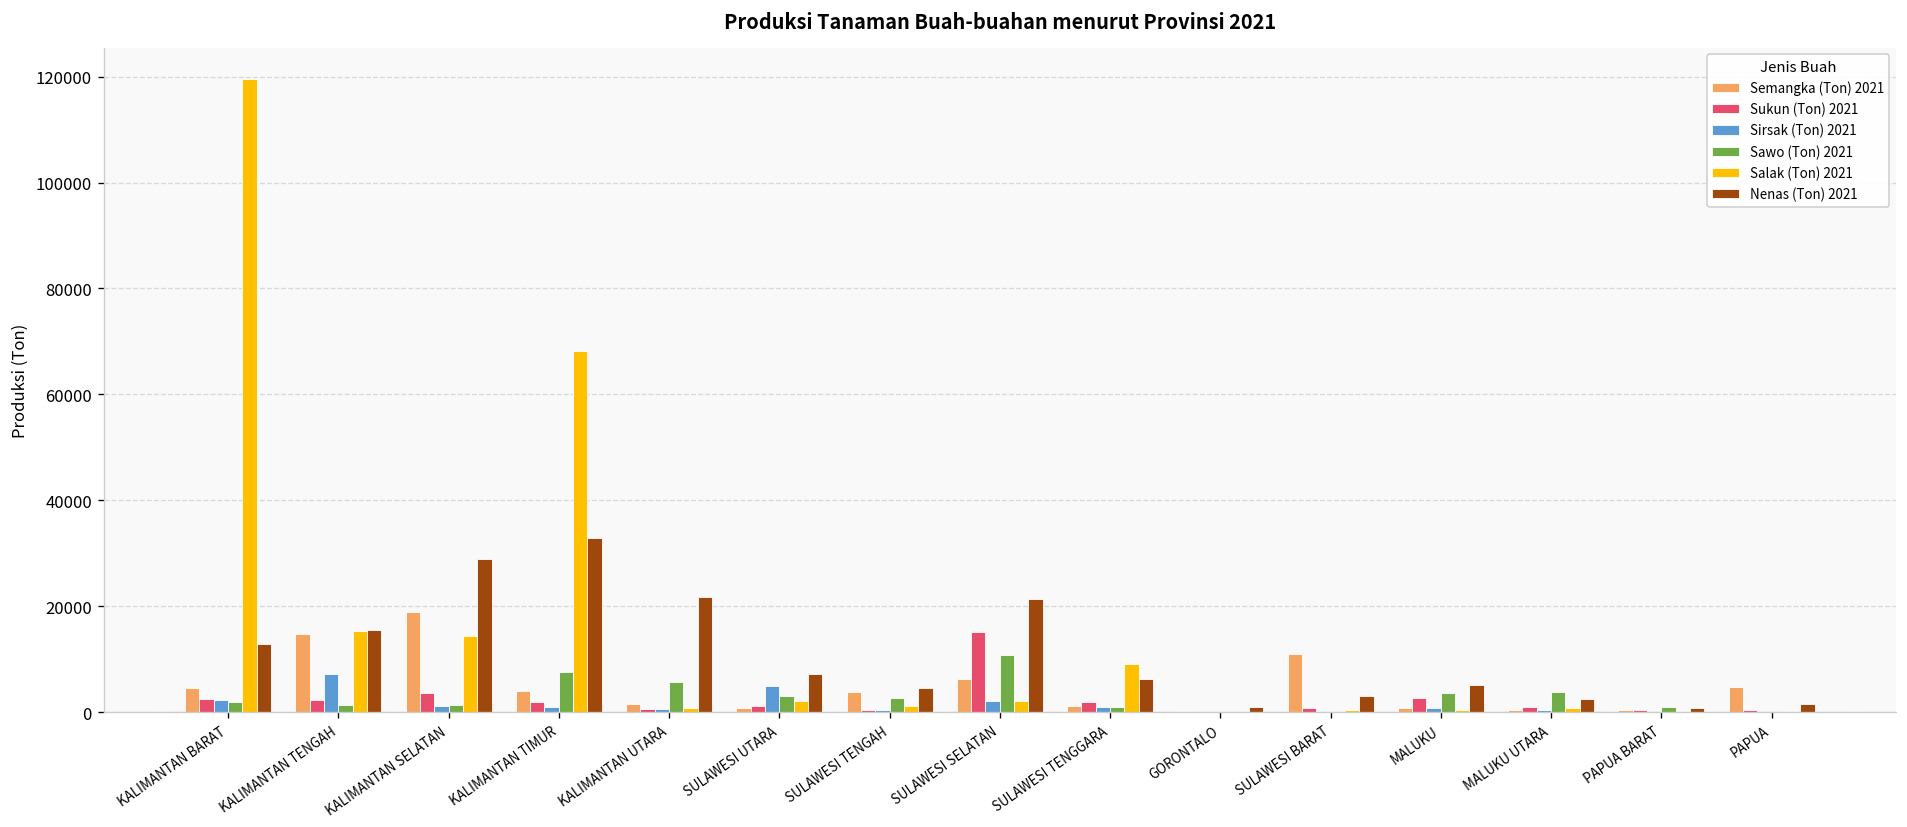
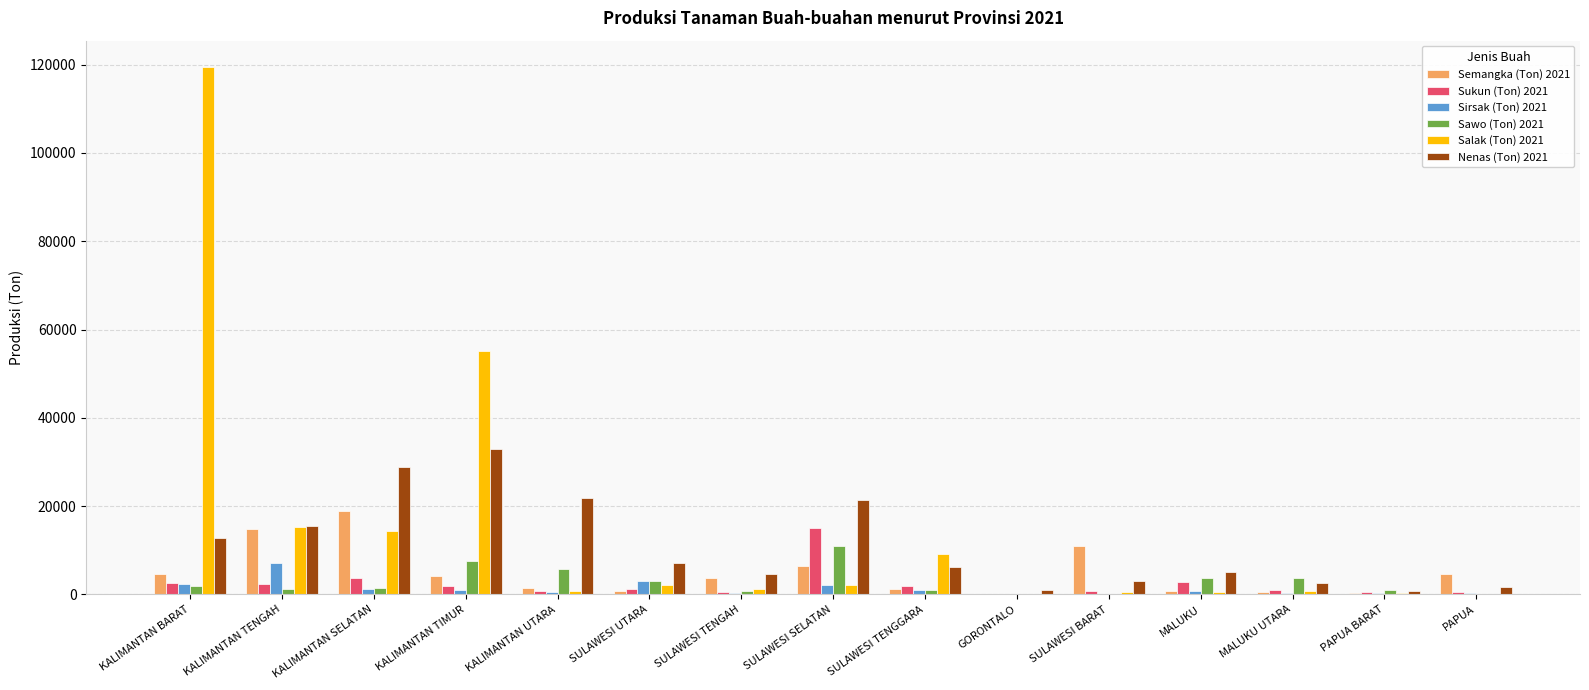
Salak (Ton) 2021, KALIMANTAN TIMUR: 68000 -> 55000
Sirsak (Ton) 2021, SULAWESI UTARA: 5000 -> 3000
Sawo (Ton) 2021, SULAWESI TENGAH: 3000 -> 1000
